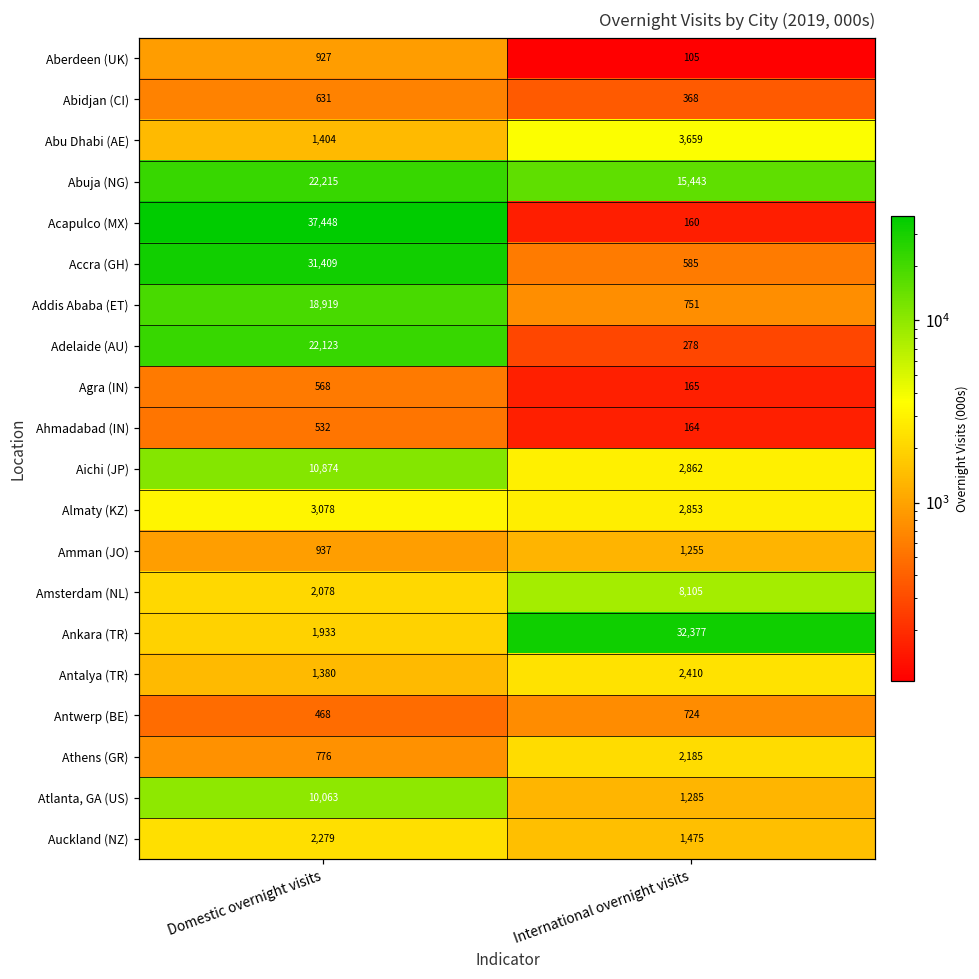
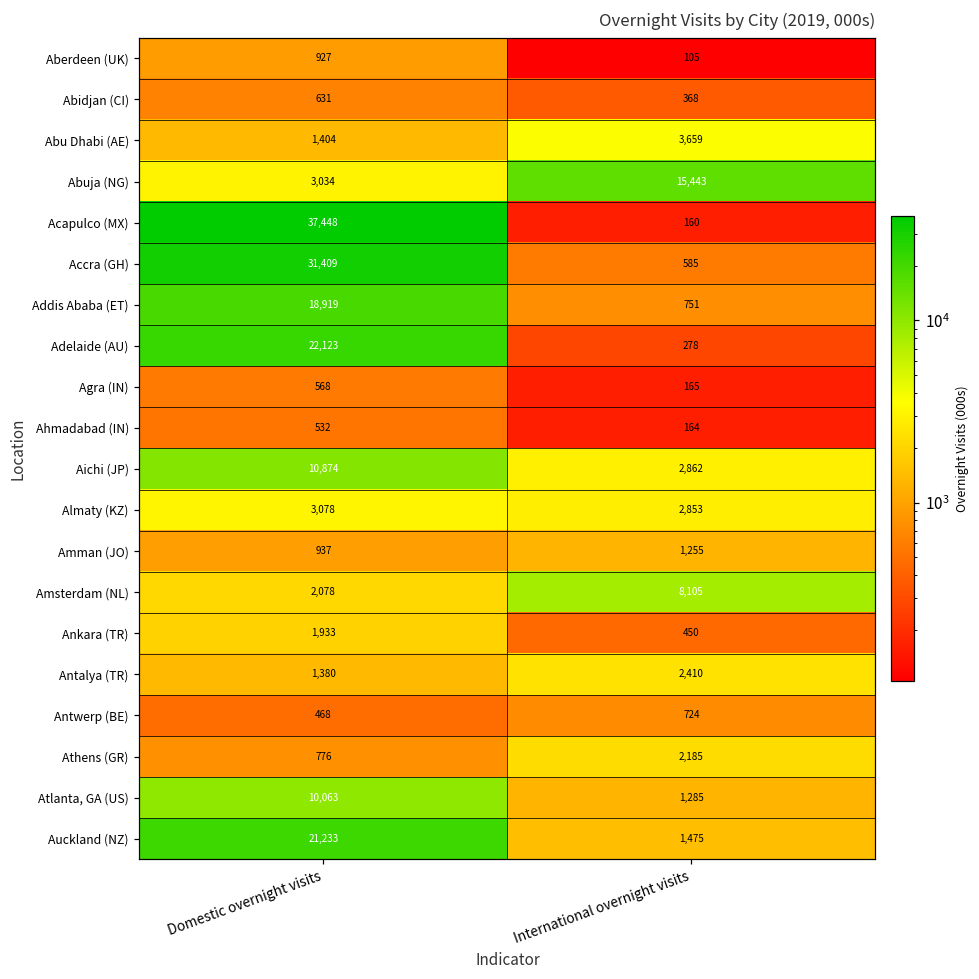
Abuja (NG), Domestic overnight visits: 22,215 -> 3,034
Ankara (TR), International overnight visits: 32,377 -> 450
Auckland (NZ), Domestic overnight visits: 2,279 -> 21,233
